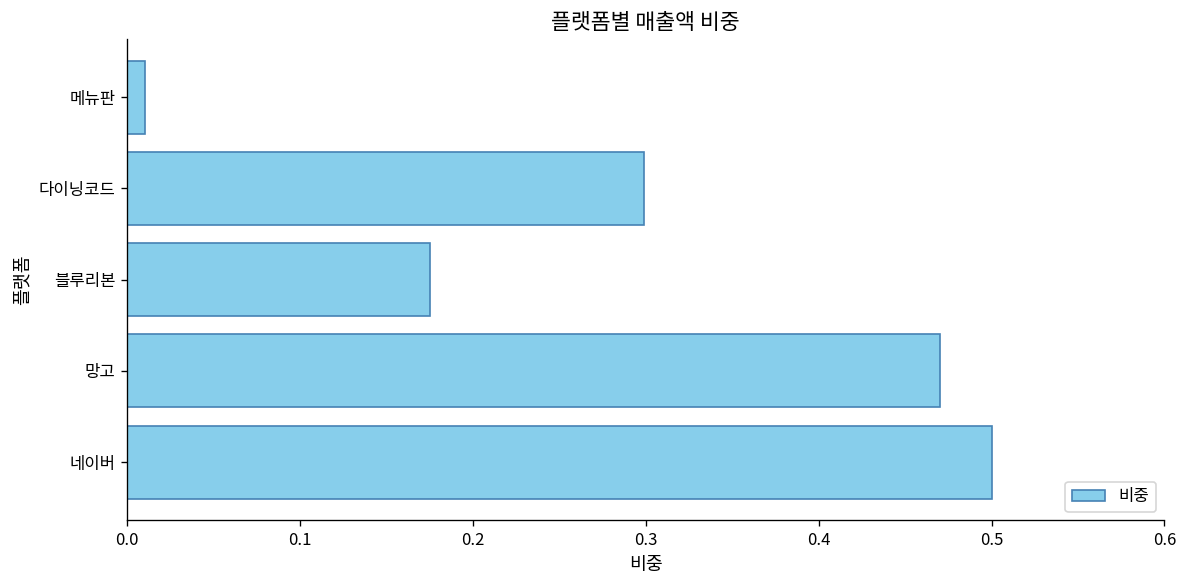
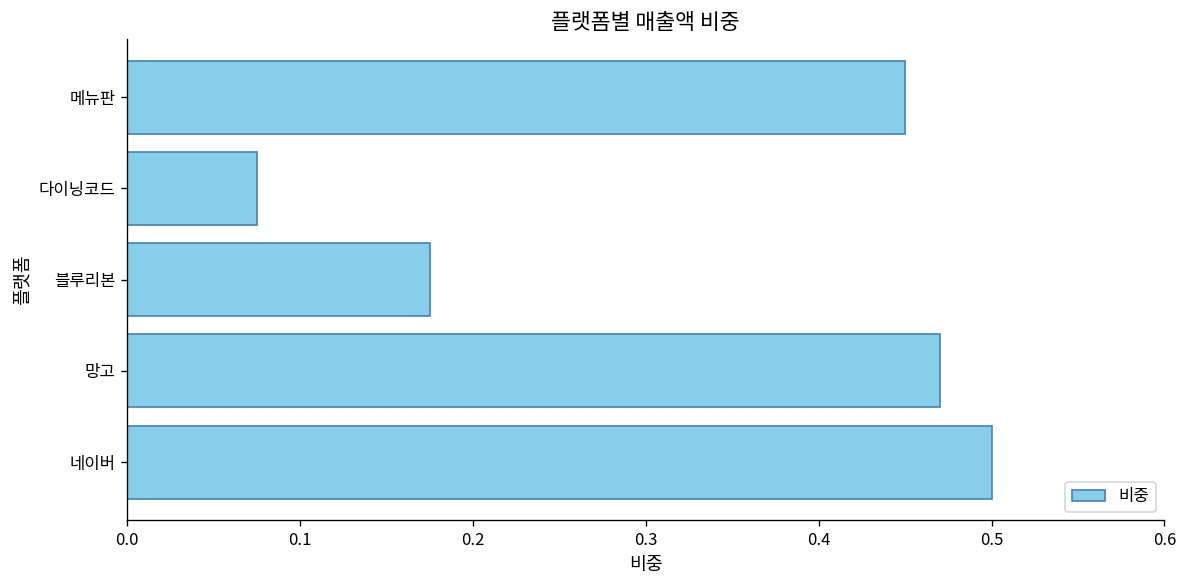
메뉴판: 0.01 -> 0.45
다이닝코드: 0.299 -> 0.075
